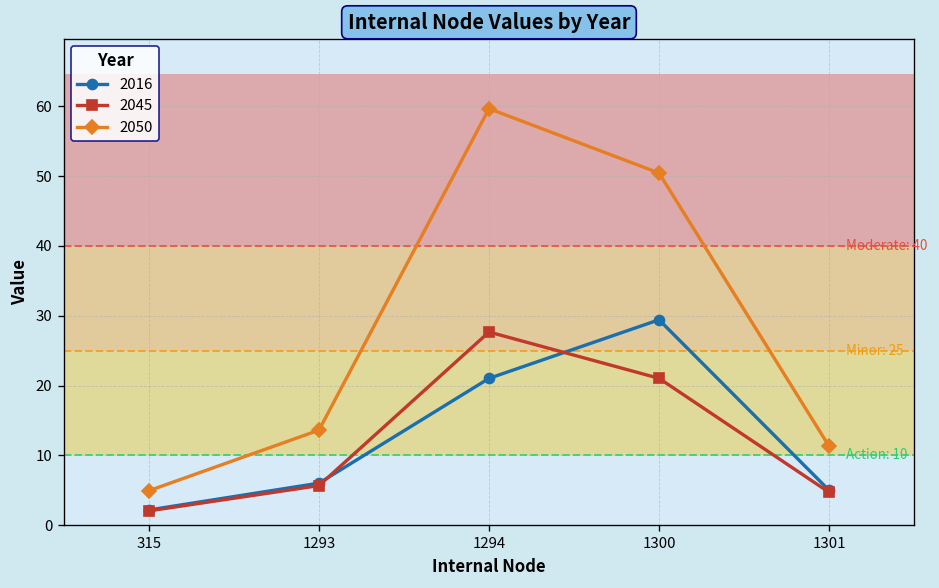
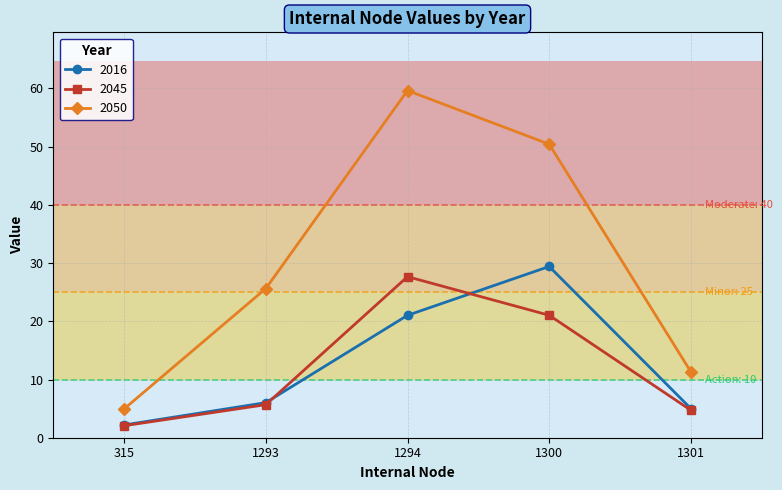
2050, 1293: 14 -> 26
